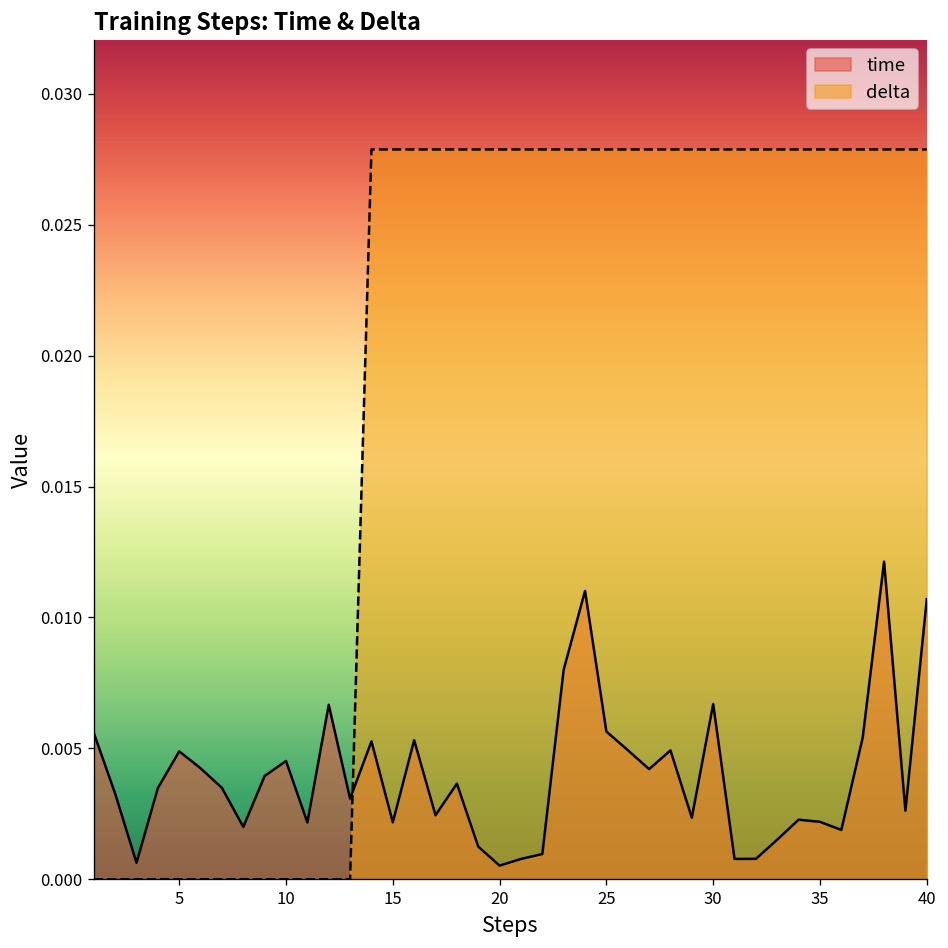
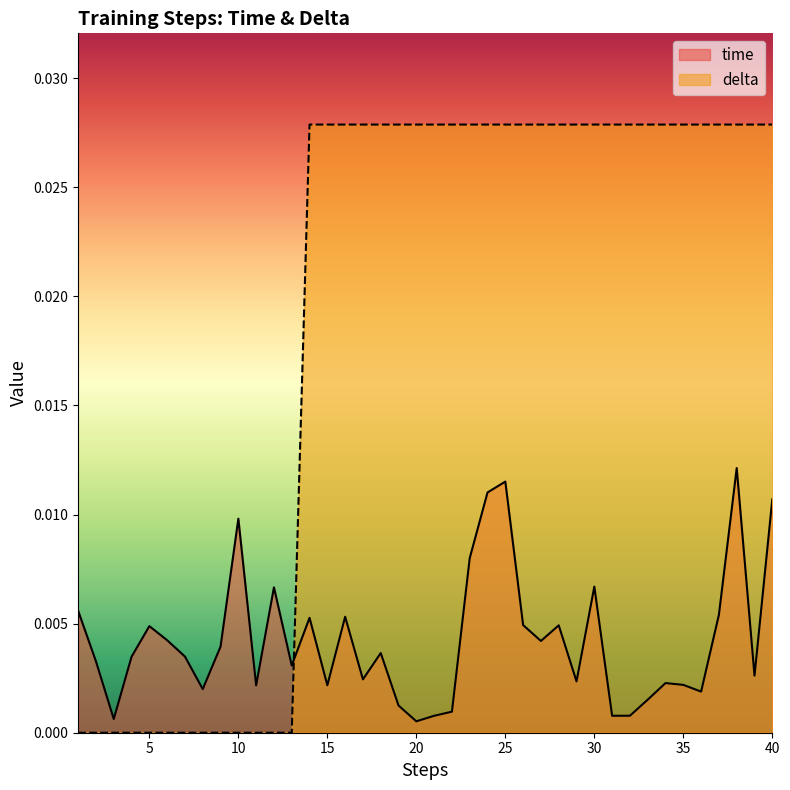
time, 10: 0.0045 -> 0.0098
time, 25: 0.0056 -> 0.0115
